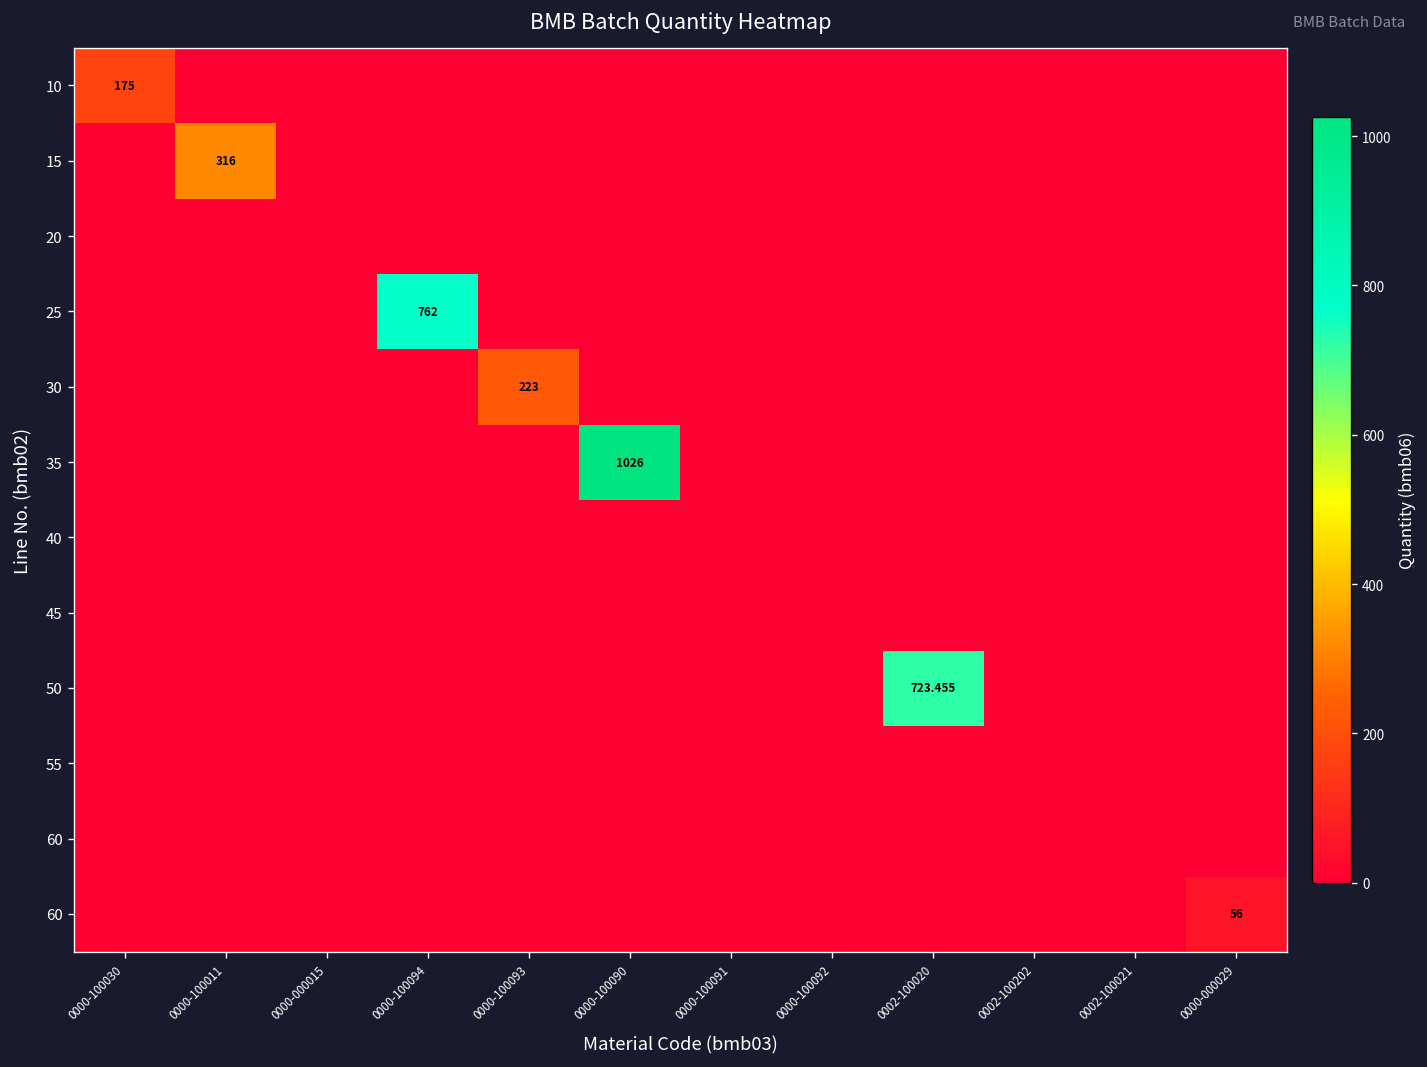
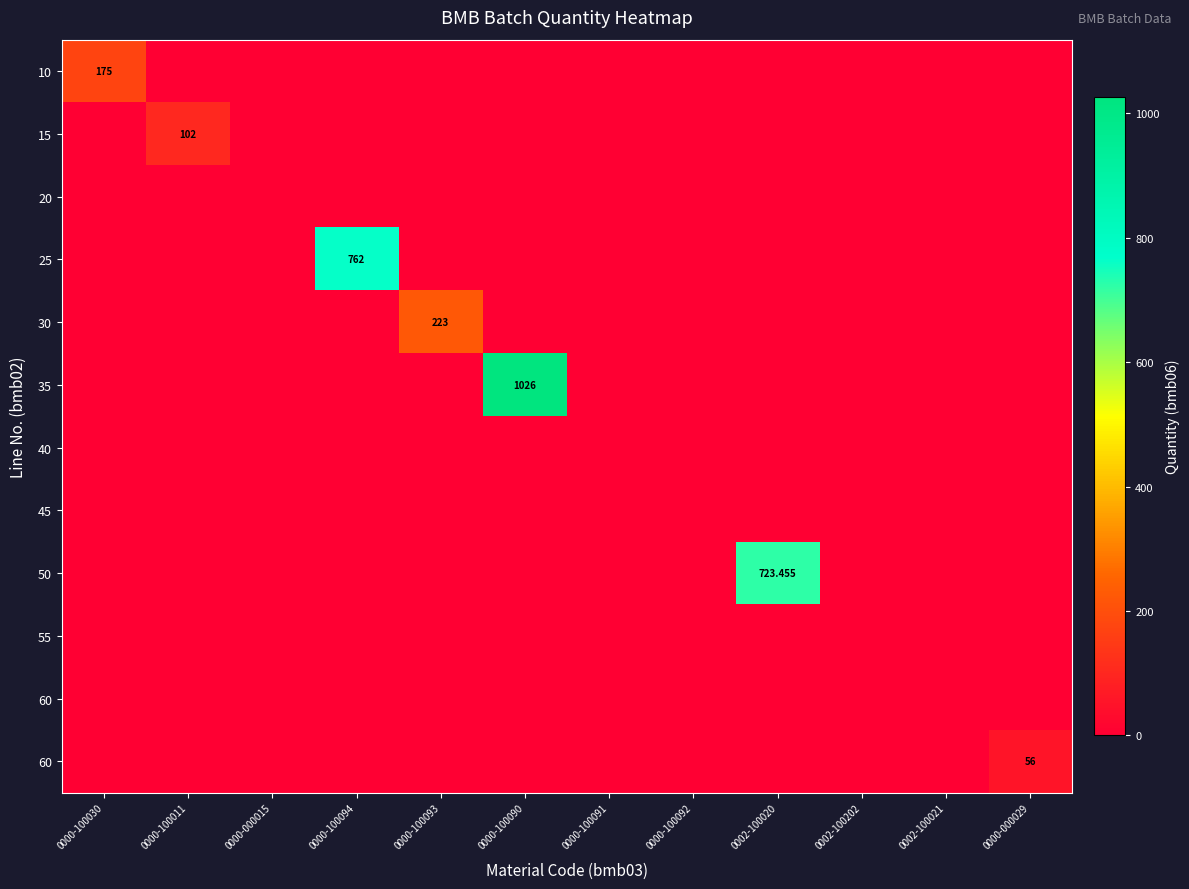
15, 0000-100011: 316 -> 102
